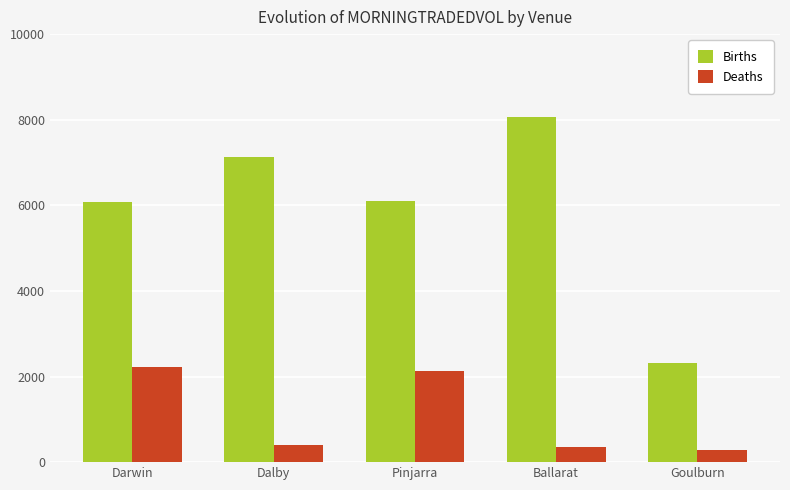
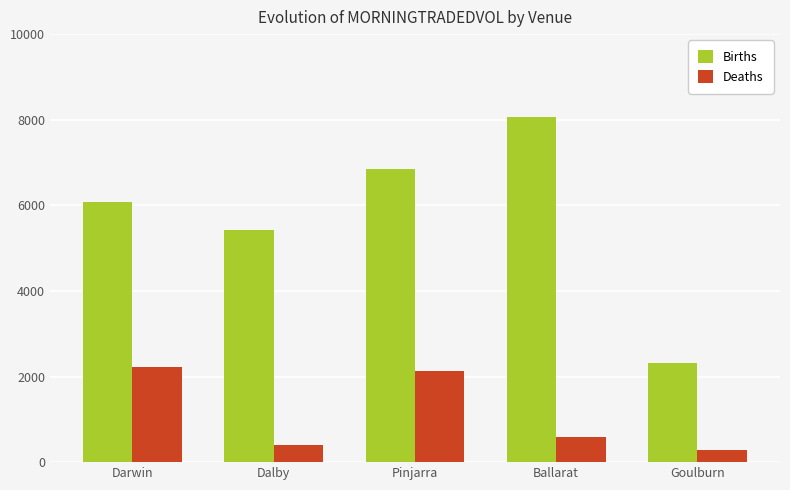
Births, Dalby: 7100 -> 5400
Births, Pinjarra: 6100 -> 6900
Deaths, Ballarat: 400 -> 600
